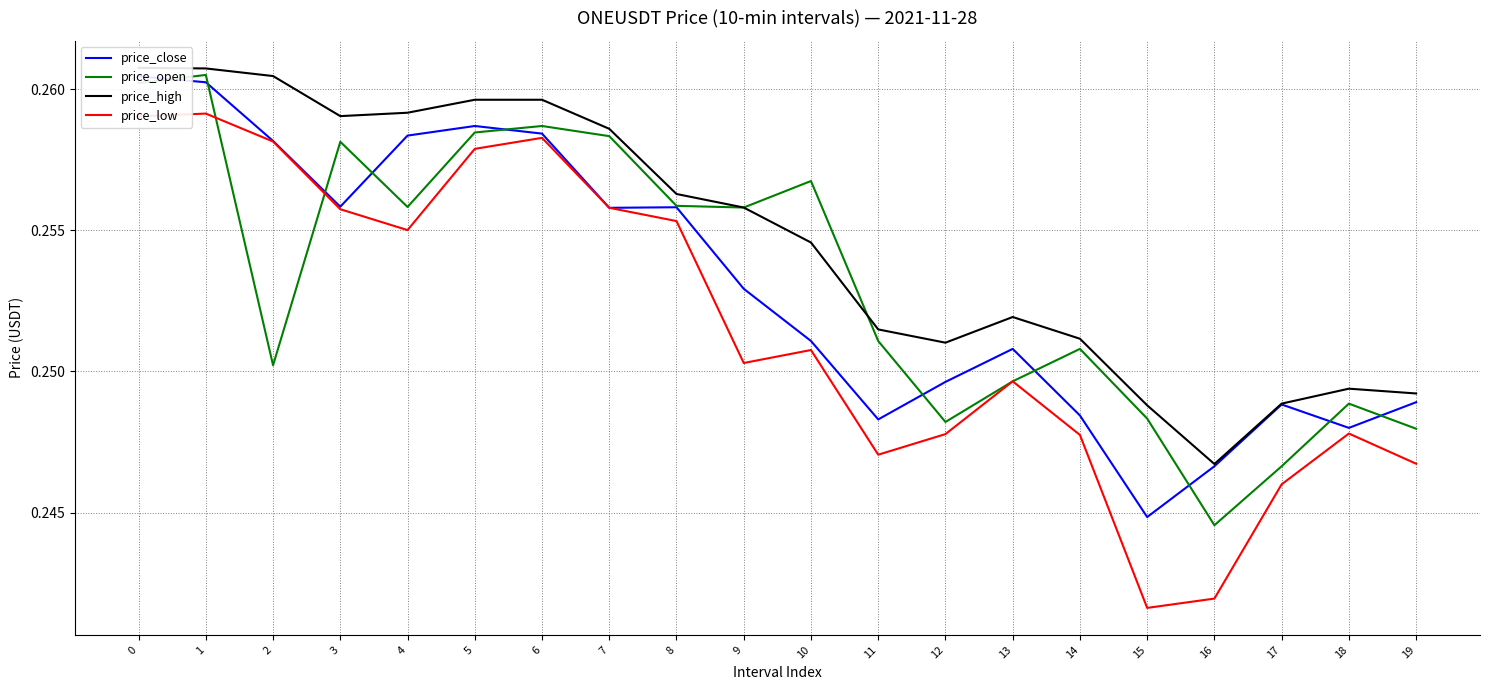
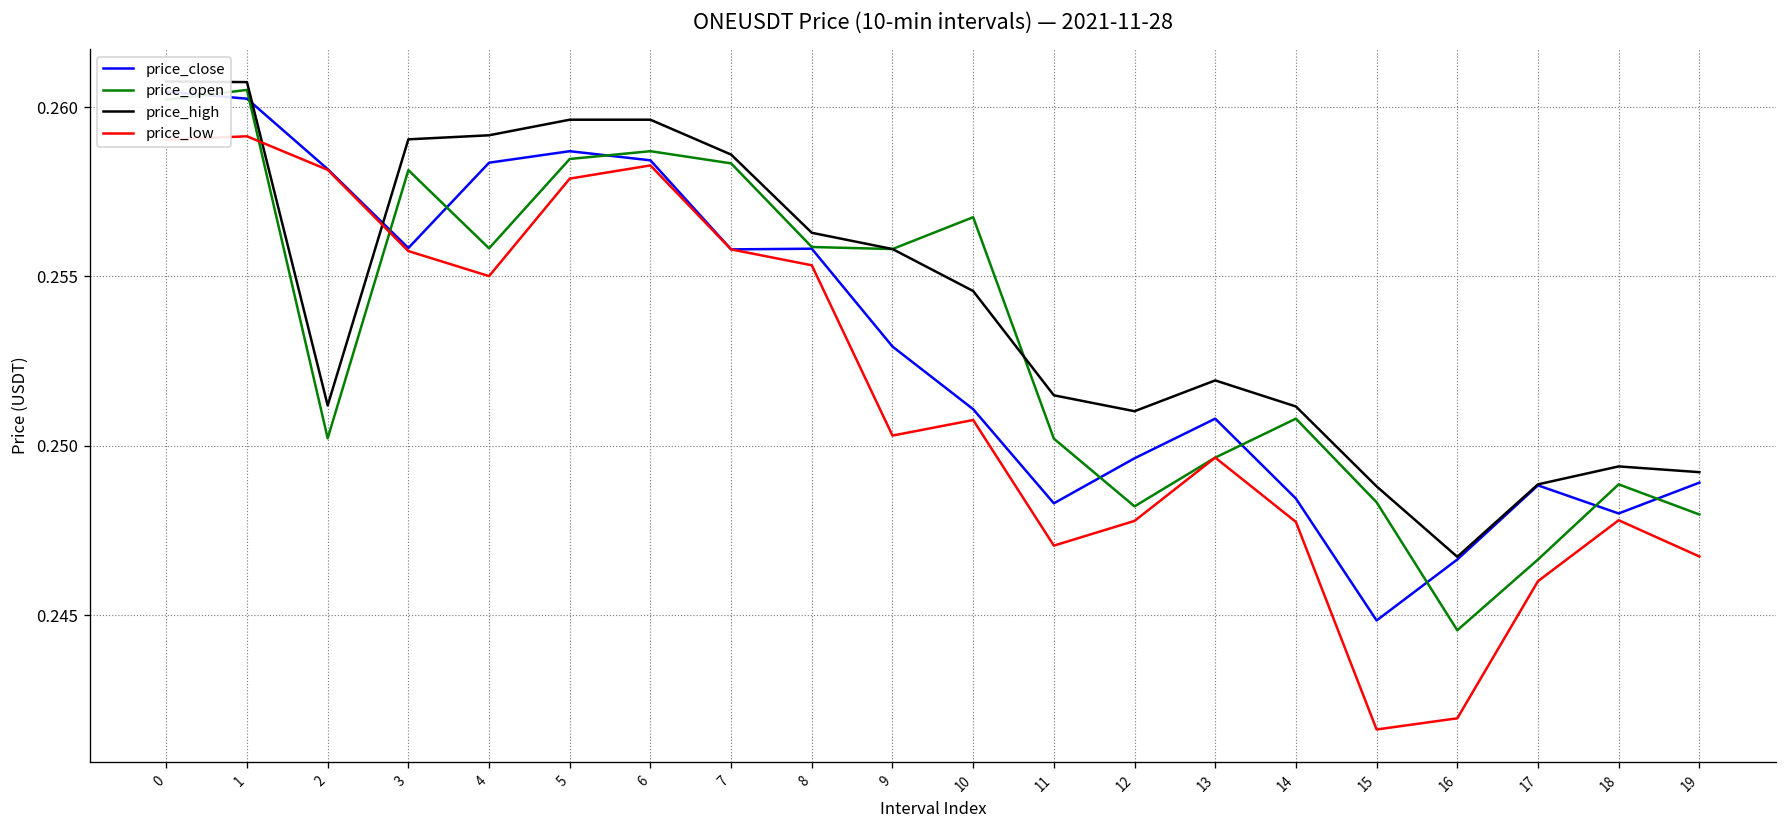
price_high, 2: 0.2605 -> 0.2512
price_open, 11: 0.2511 -> 0.2502
